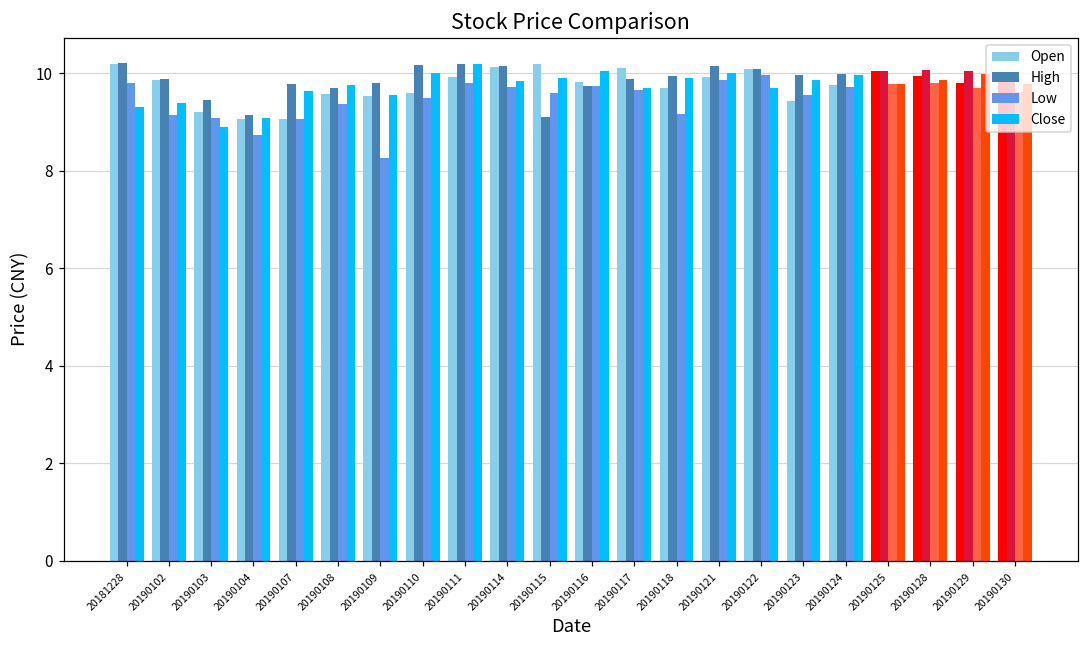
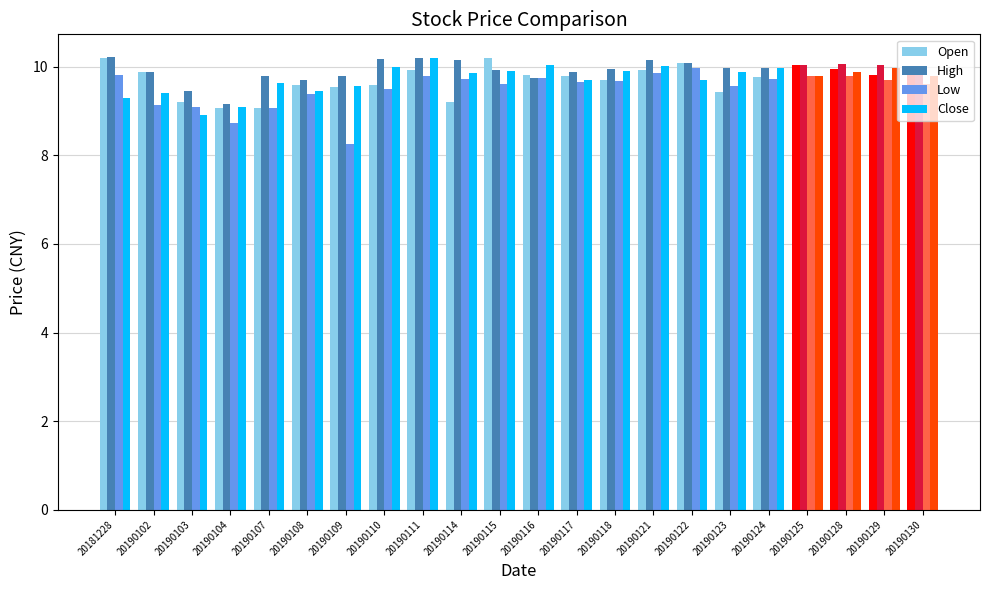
Close, 20190108: 9.8 -> 9.5
Open, 20190114: 10.1 -> 9.2
High, 20190115: 9.1 -> 9.9
Open, 20190117: 10.1 -> 9.8
Low, 20190118: 9.2 -> 9.7
